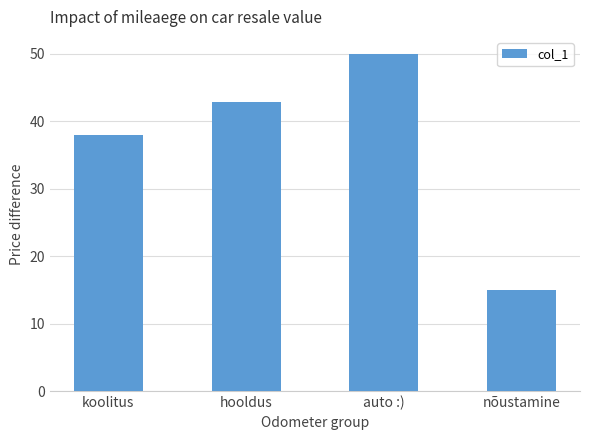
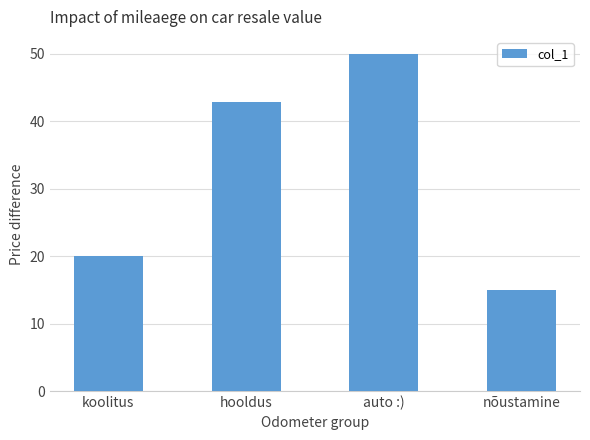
koolitus: 38 -> 20
